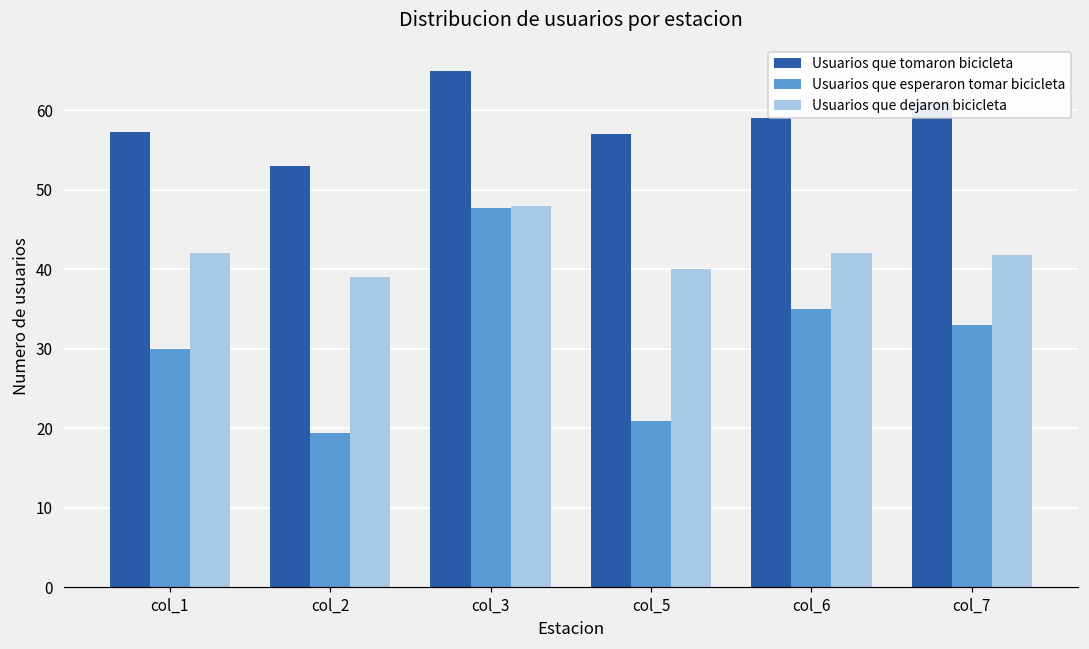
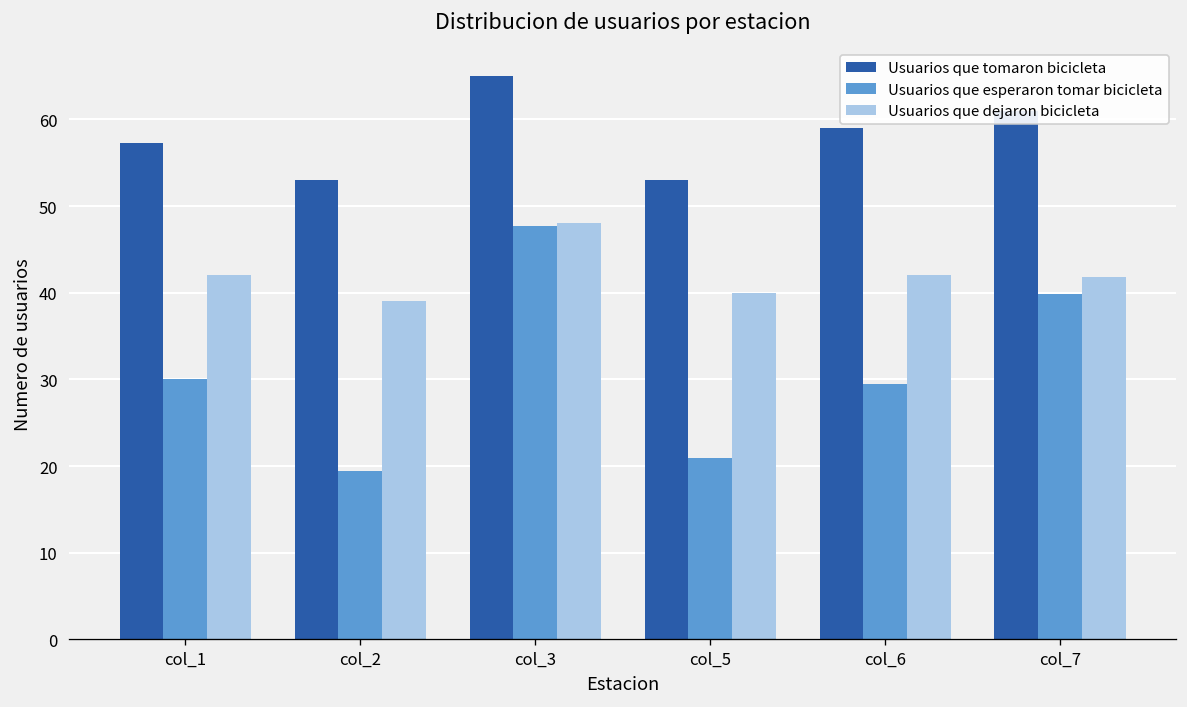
Usuarios que tomaron bicicleta, col_5: 57 -> 53
Usuarios que esperaron tomar bicicleta, col_6: 35 -> 30
Usuarios que esperaron tomar bicicleta, col_7: 33 -> 40
